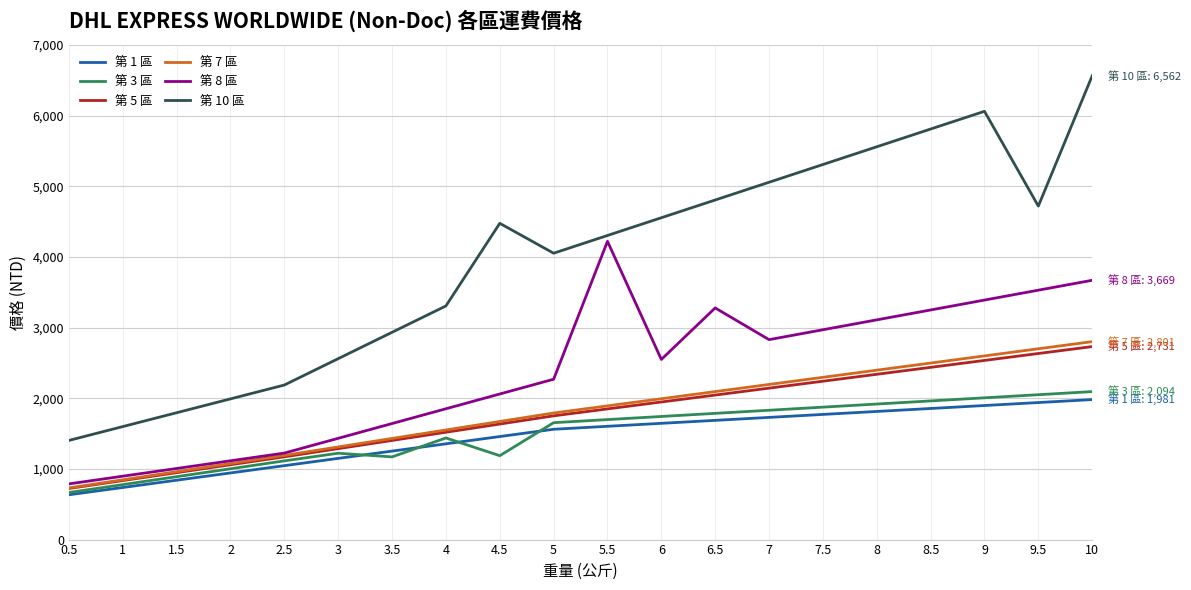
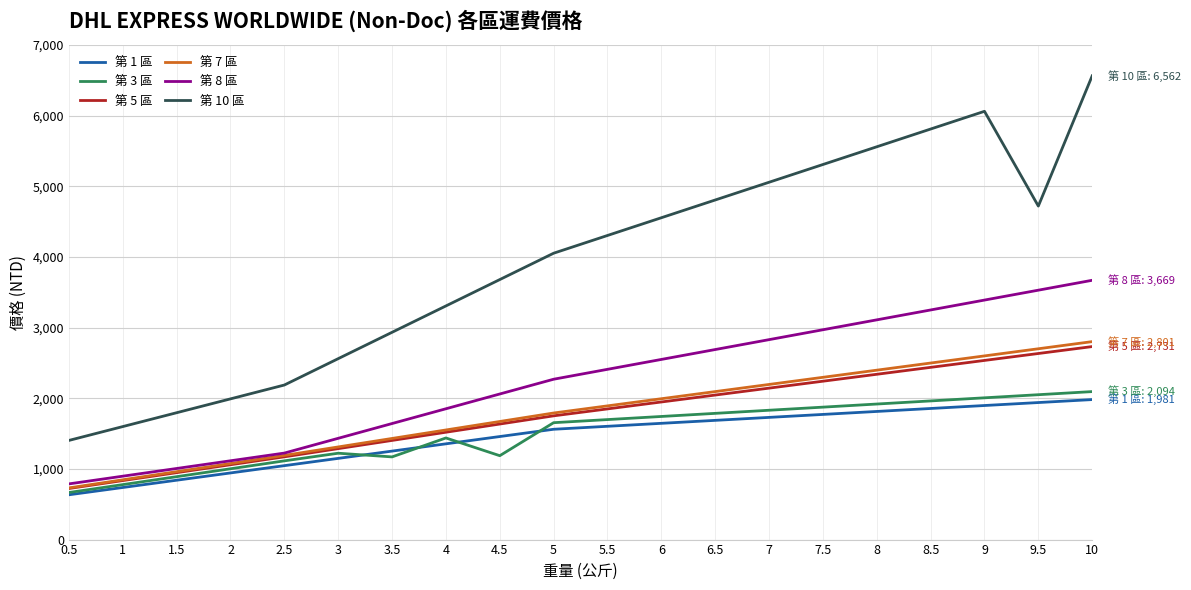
第 10 區, 4.5: 4,500 -> 3,700
第 8 區, 5.5: 4,200 -> 2,400
第 8 區, 6.5: 3,300 -> 2,700
